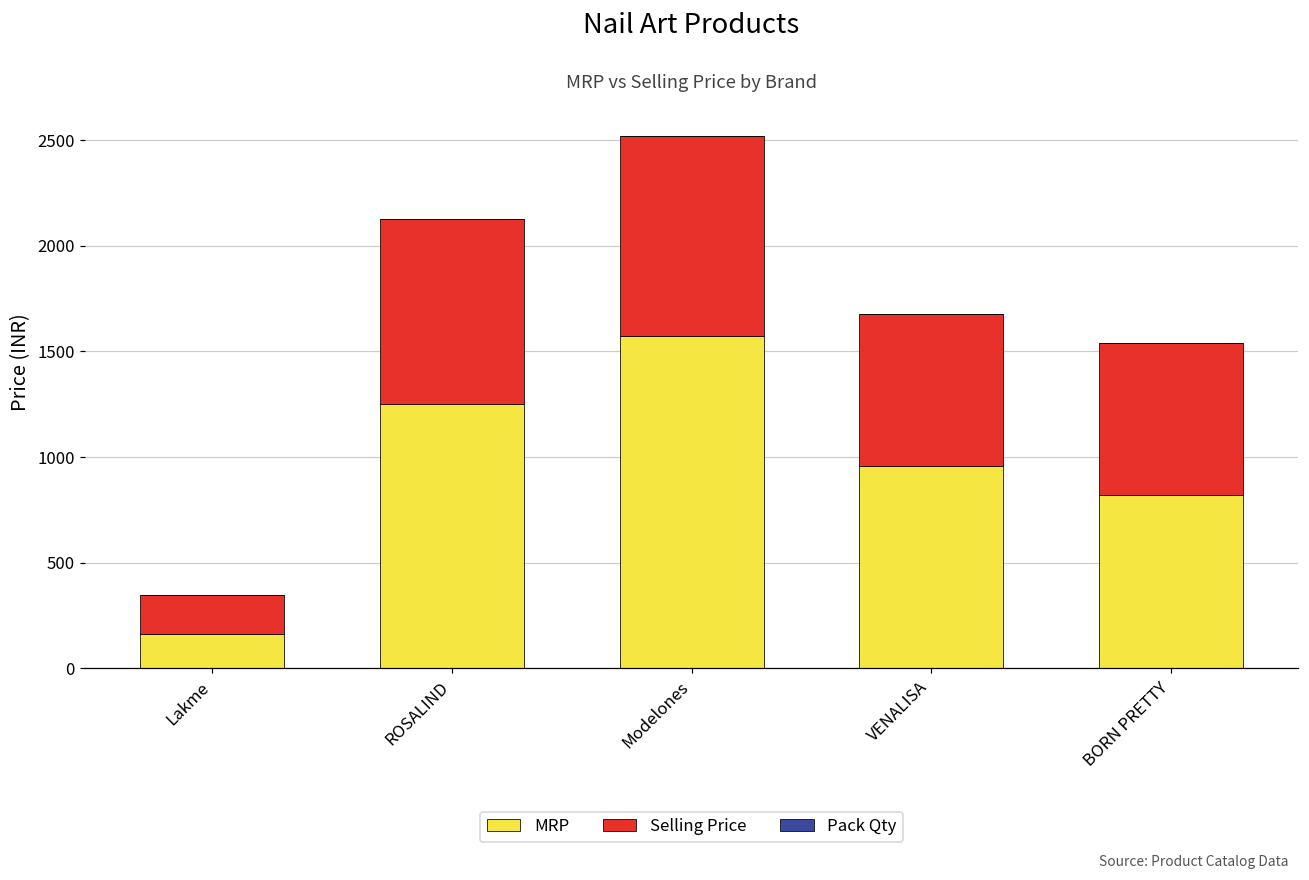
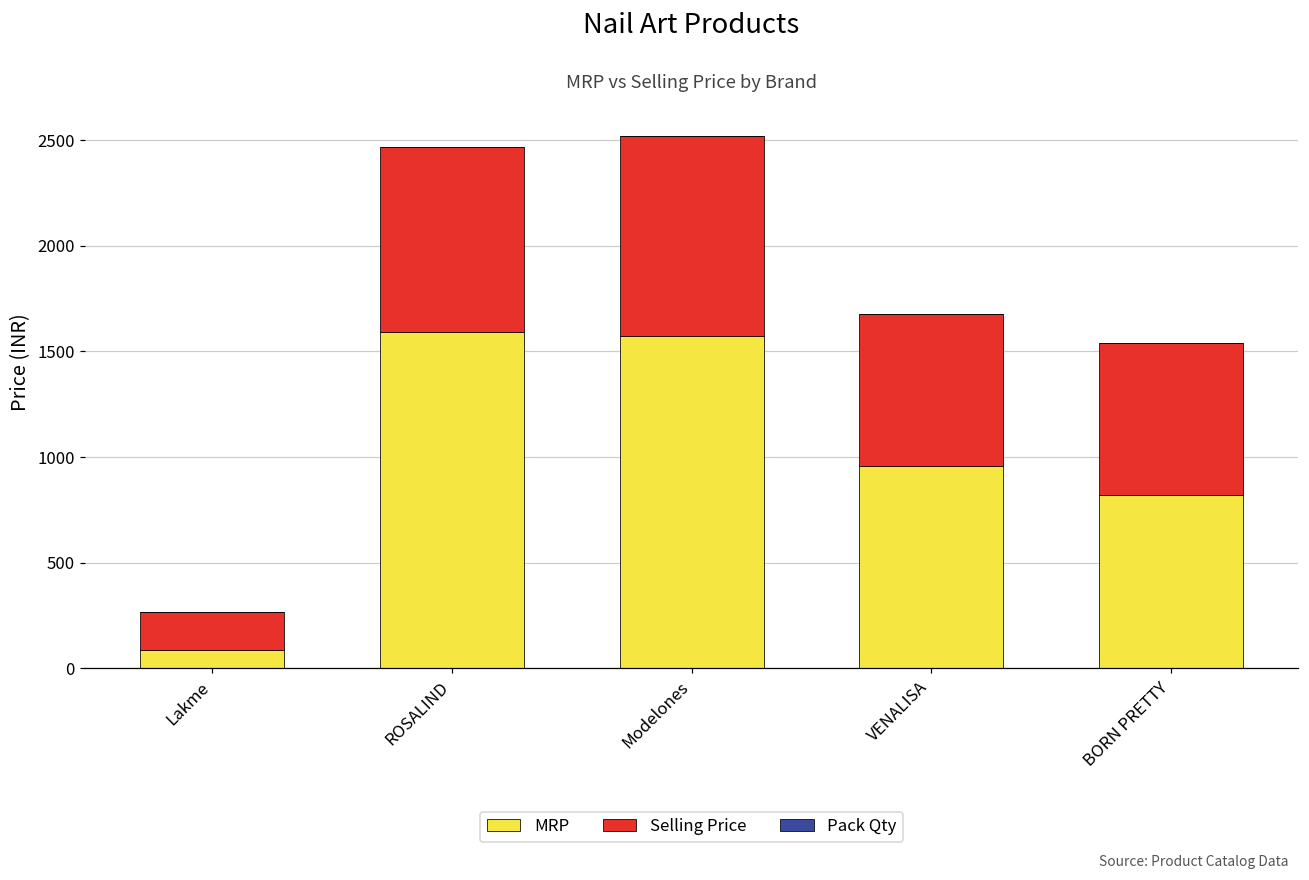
MRP, Lakme: 170 -> 90
MRP, ROSALIND: 1250 -> 1590
